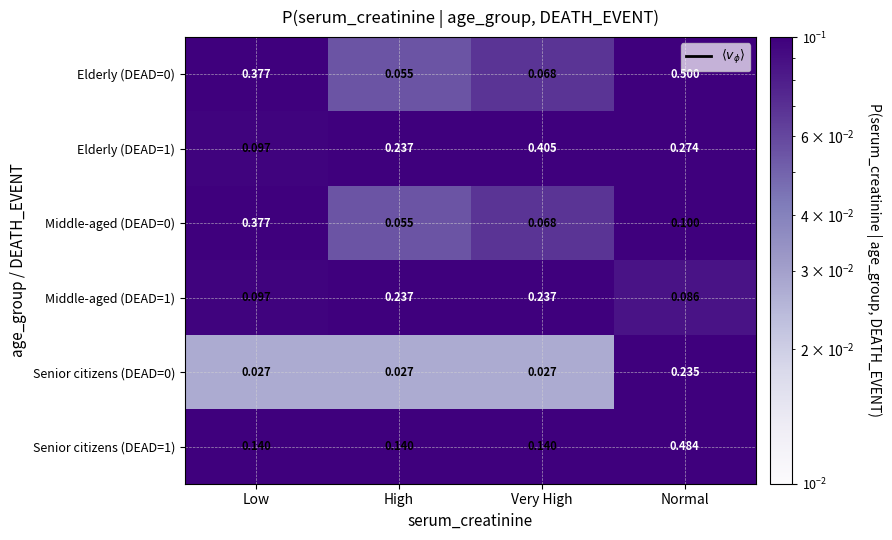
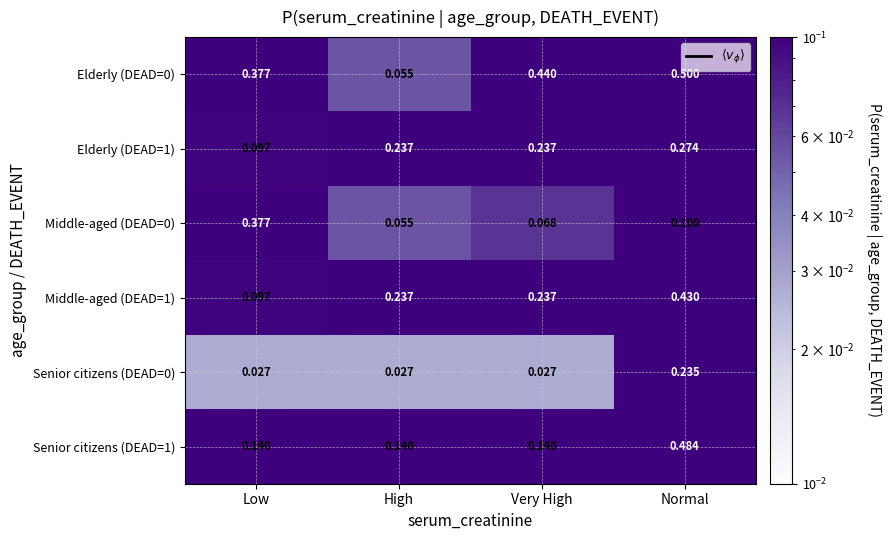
Elderly (DEAD=0), Very High: 0.068 -> 0.440
Elderly (DEAD=1), Very High: 0.405 -> 0.237
Middle-aged (DEAD=1), Normal: 0.086 -> 0.430
